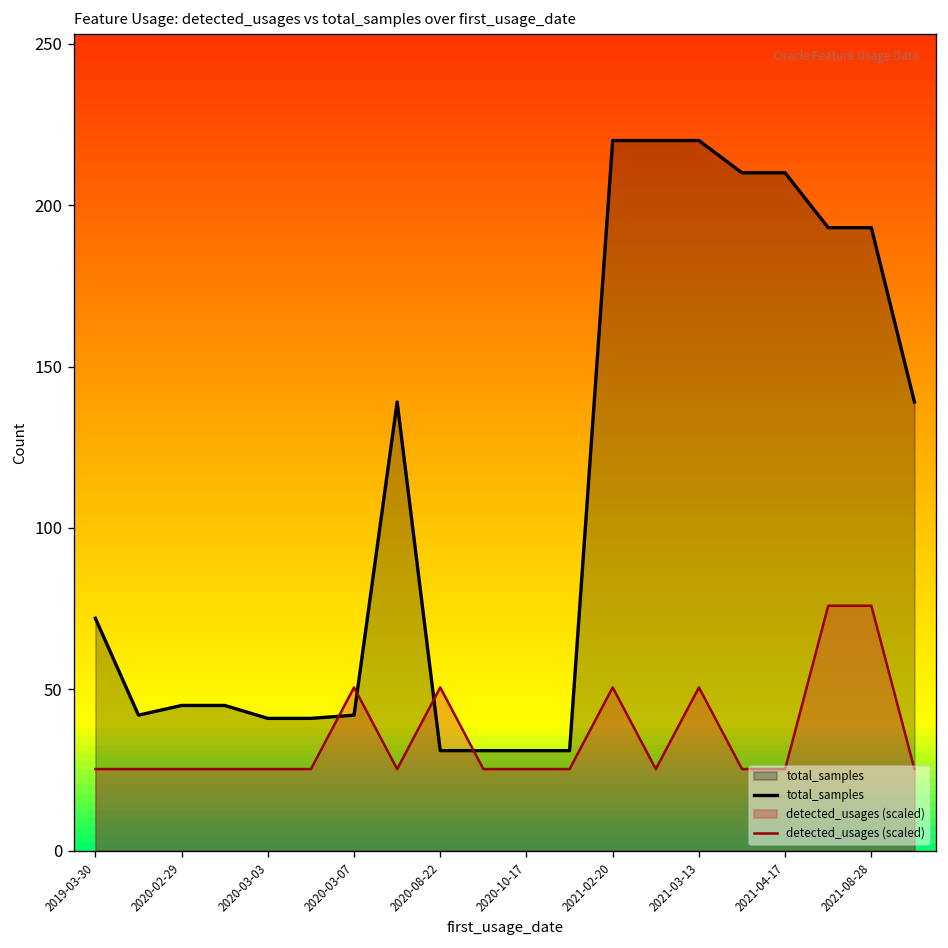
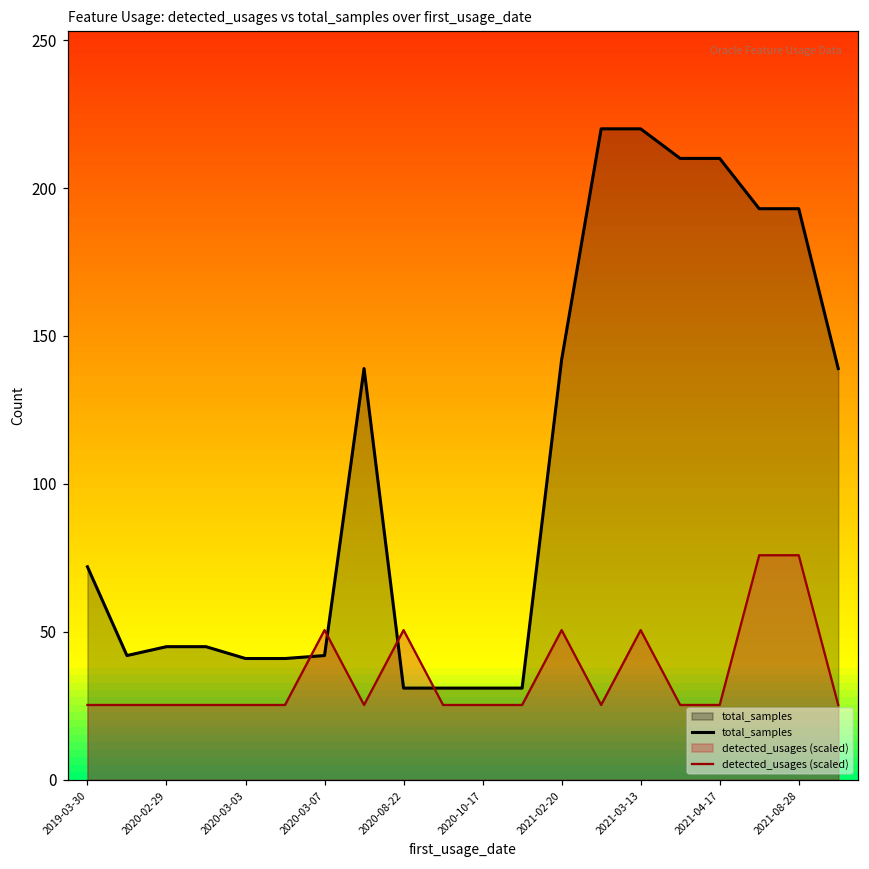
total_samples, 2021-02-20: 220 -> 142
